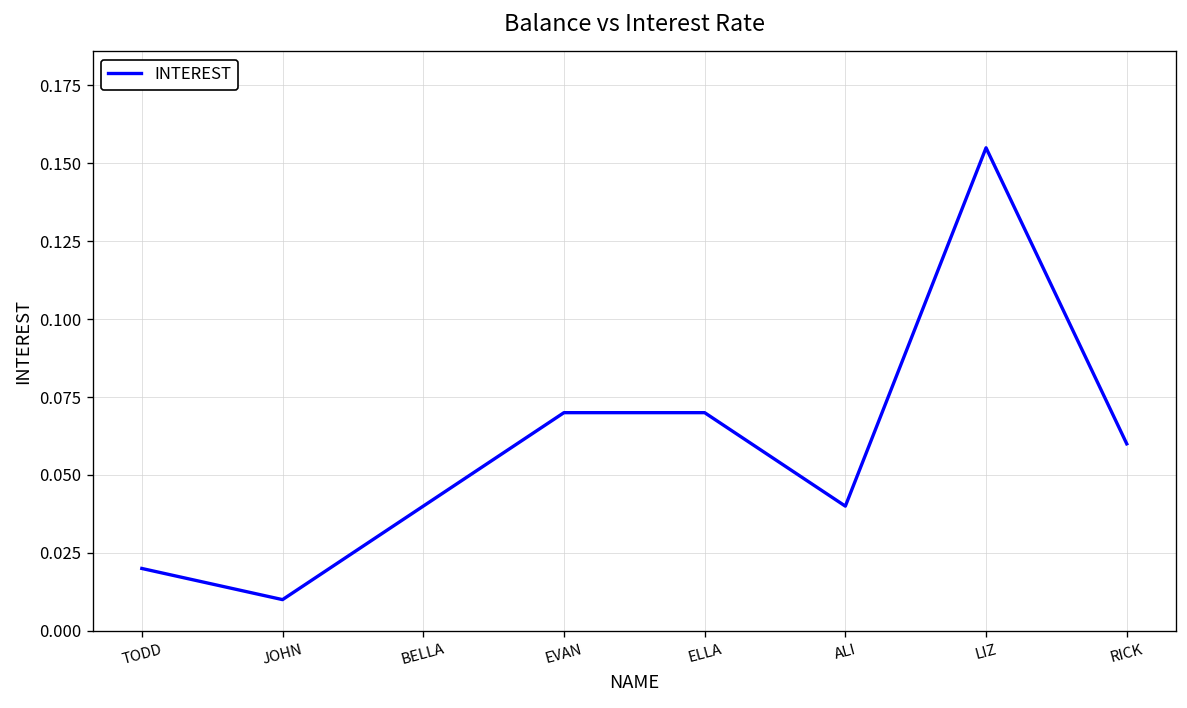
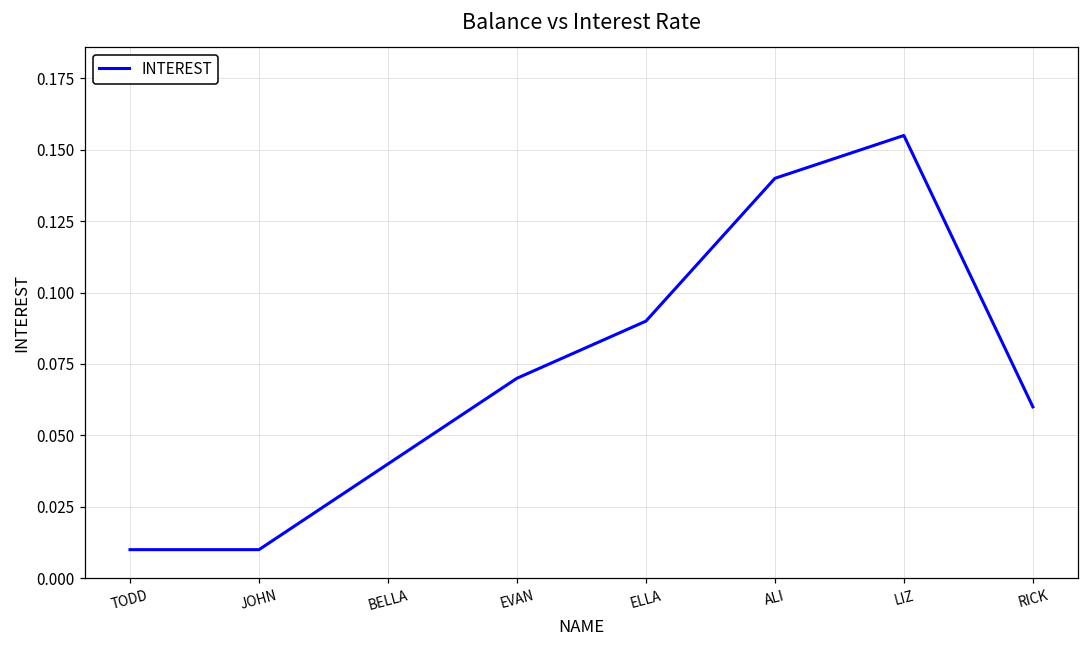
TODD: 0.02 -> 0.01
ELLA: 0.07 -> 0.09
ALI: 0.04 -> 0.14
